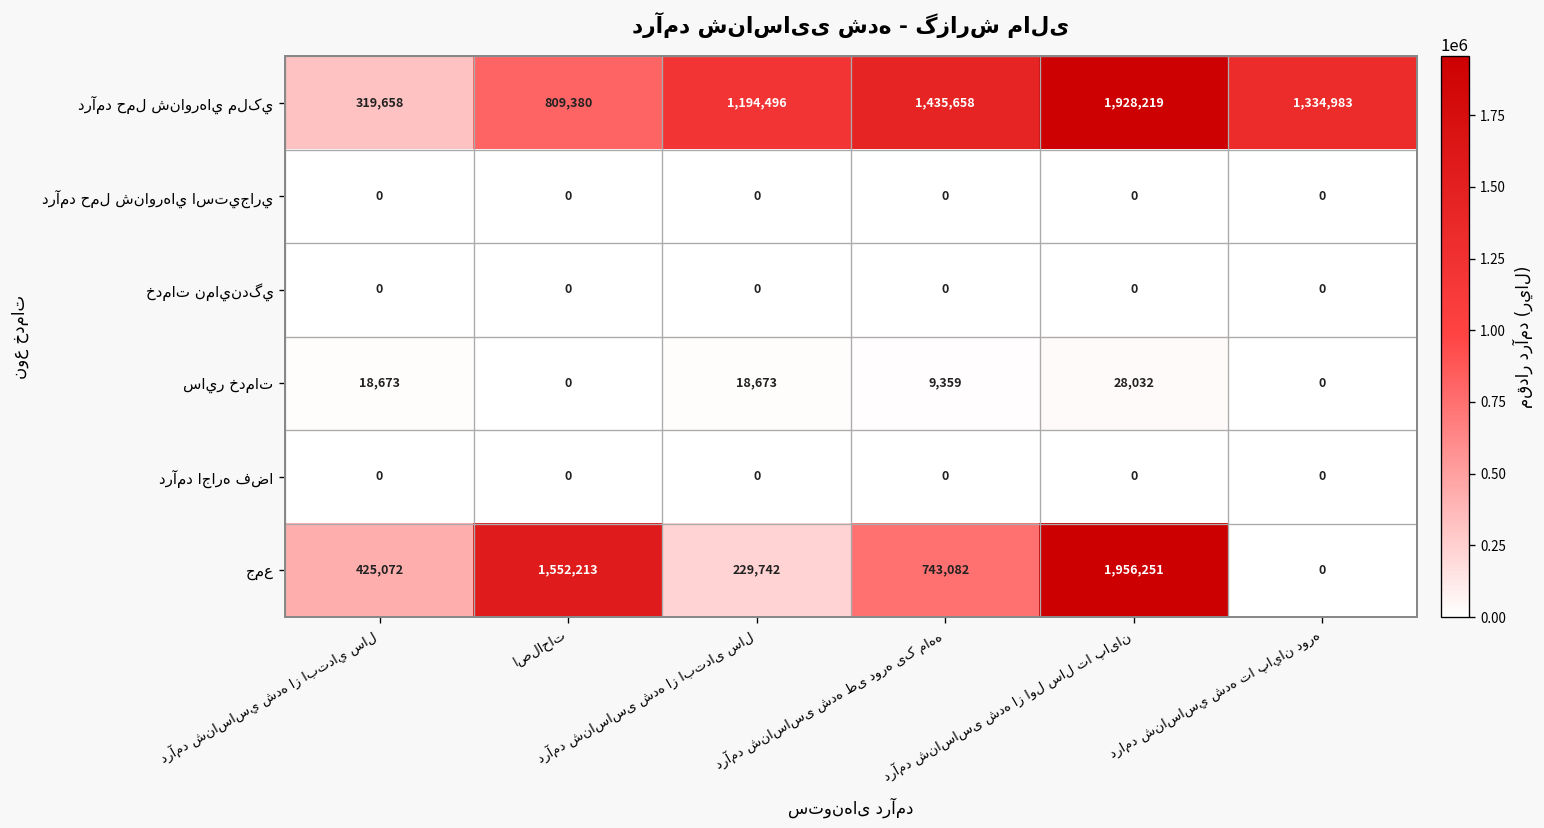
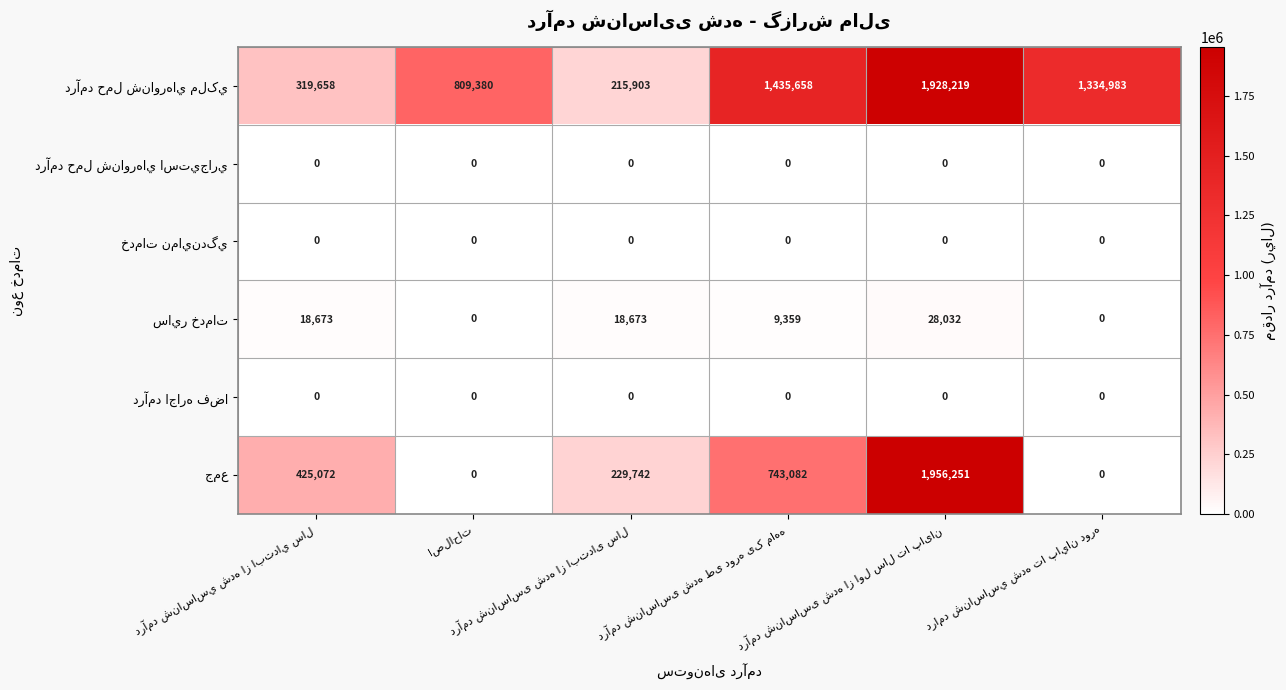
درآمد حمل شناورهاي ملکي, درآمد شناساسی شده از ابتدای سال: 1,194,496 -> 215,903
جمع, اصلاحات: 1,552,213 -> 0
